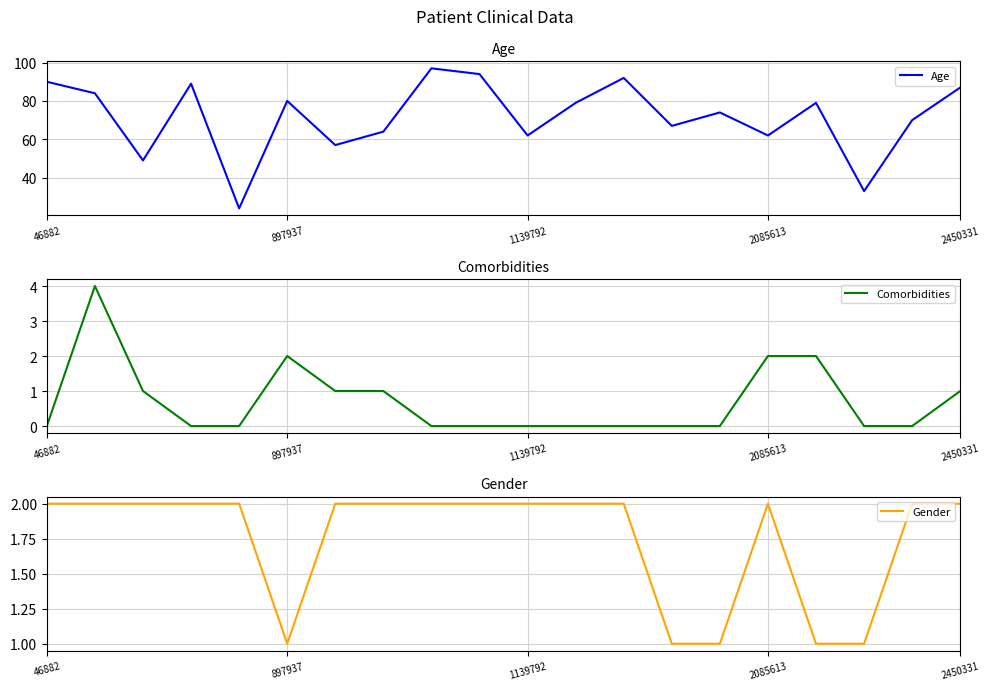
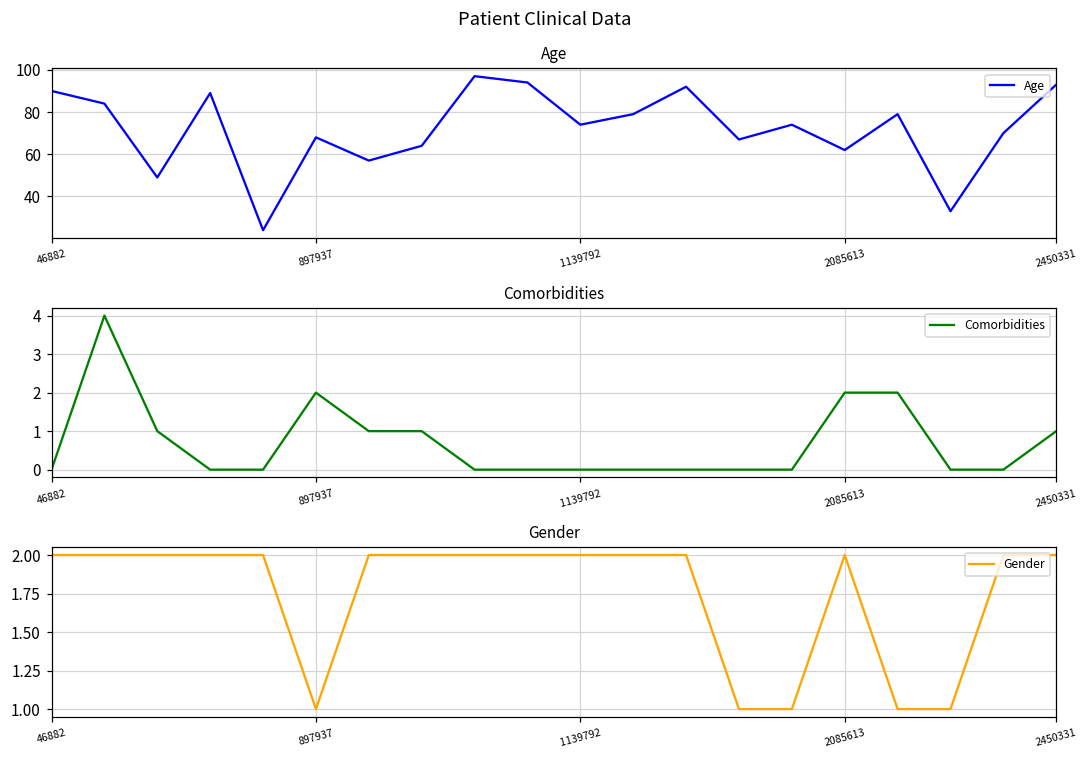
Age, 897937: 80 -> 68
Age, 1139792: 62 -> 74
Age, 2450331: 87 -> 93
